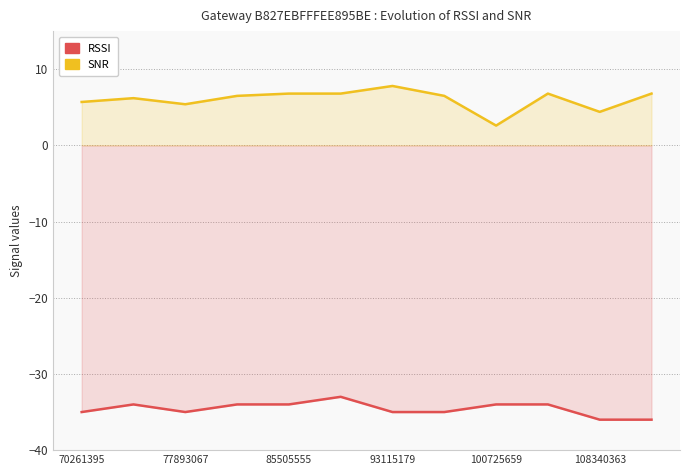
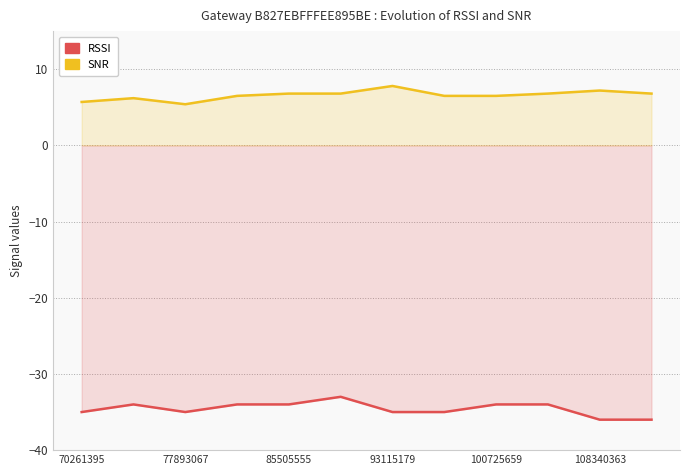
SNR, 100725659: 3 -> 7
SNR, 108340363: 4 -> 7
